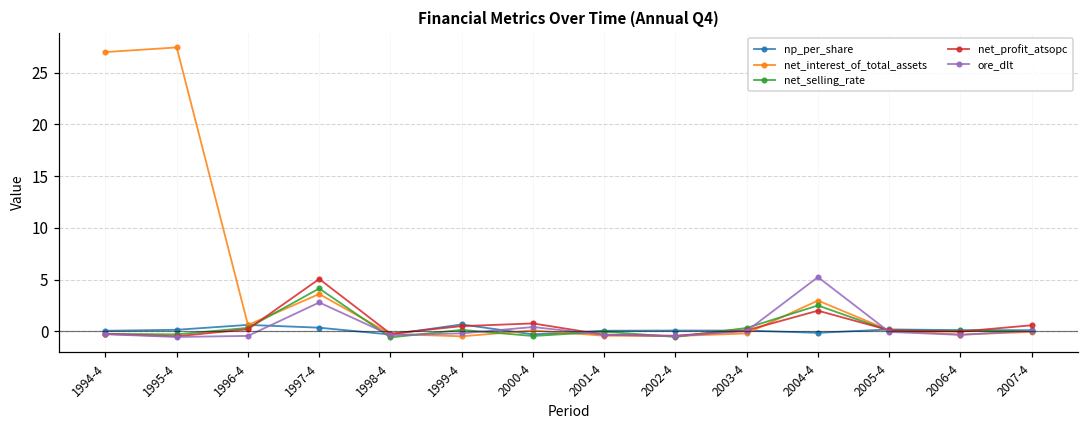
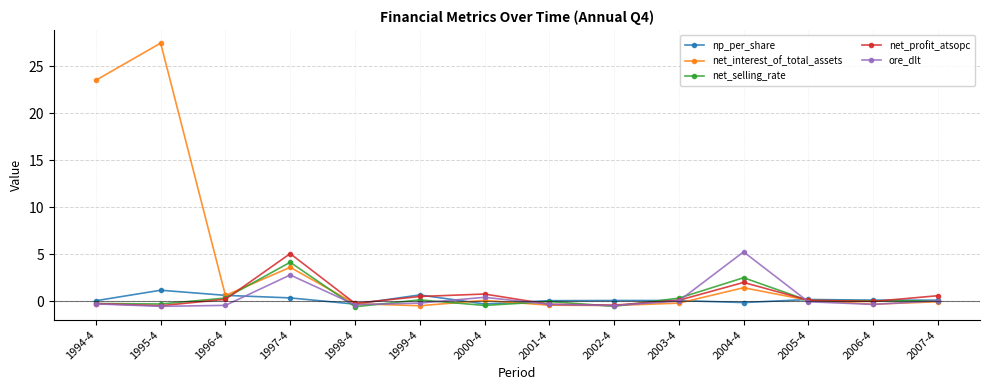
net_interest_of_total_assets, 1994-4: 27 -> 24
np_per_share, 1995-4: 0 -> 1
net_interest_of_total_assets, 2004-4: 3 -> 1
